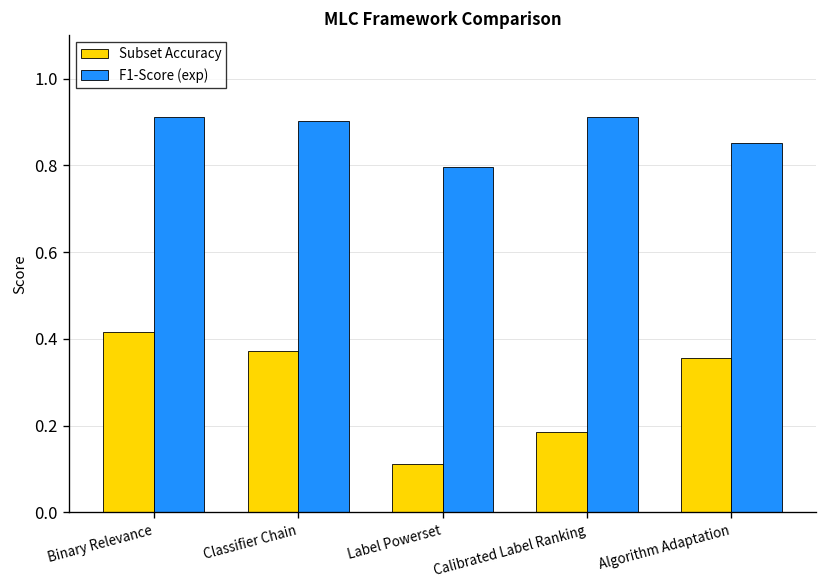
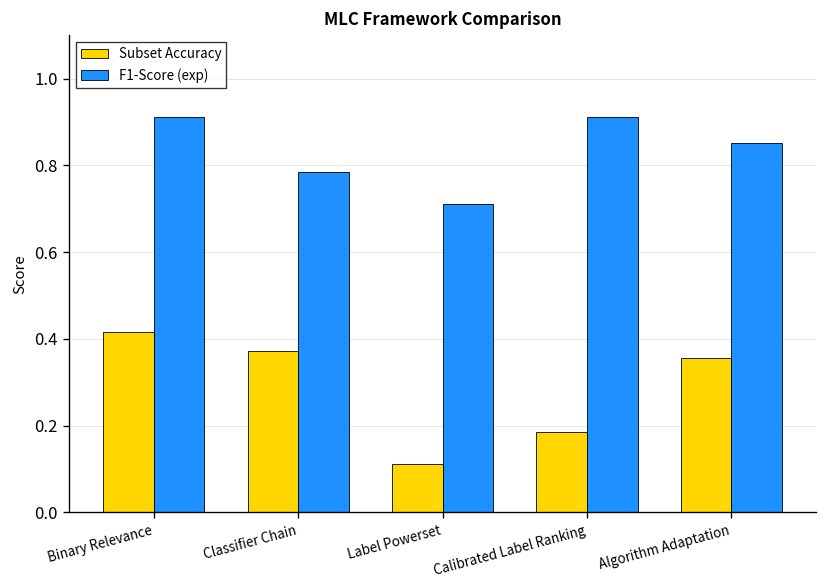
F1-Score (exp), Classifier Chain: 0.90 -> 0.78
F1-Score (exp), Label Powerset: 0.80 -> 0.71
